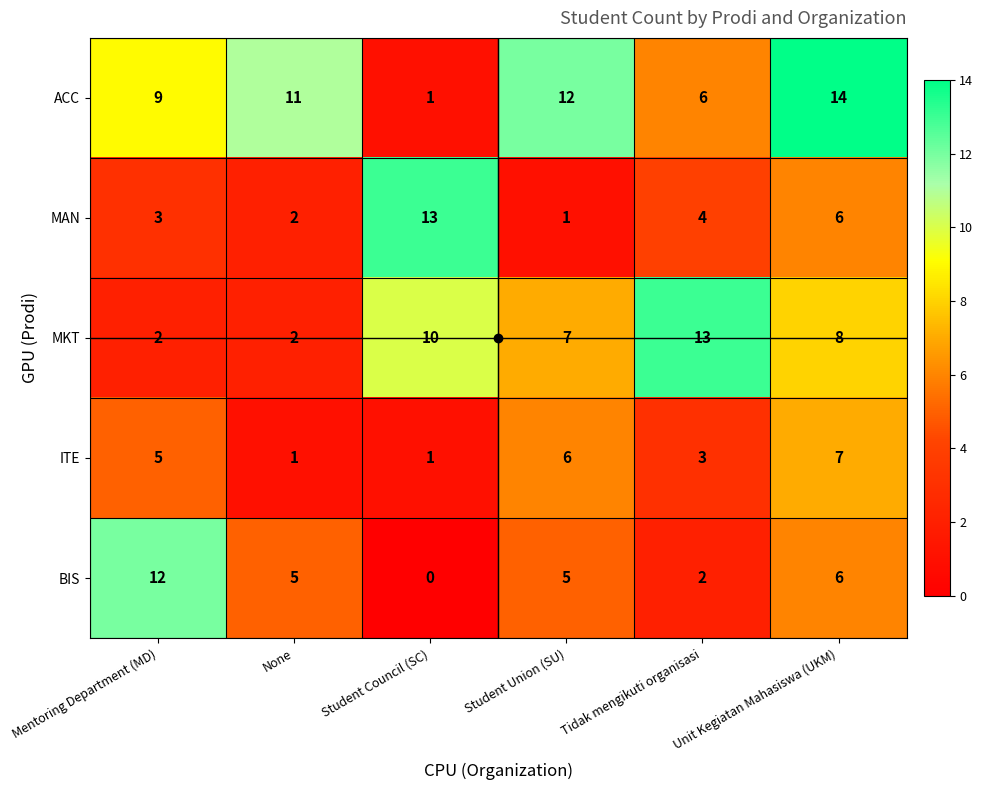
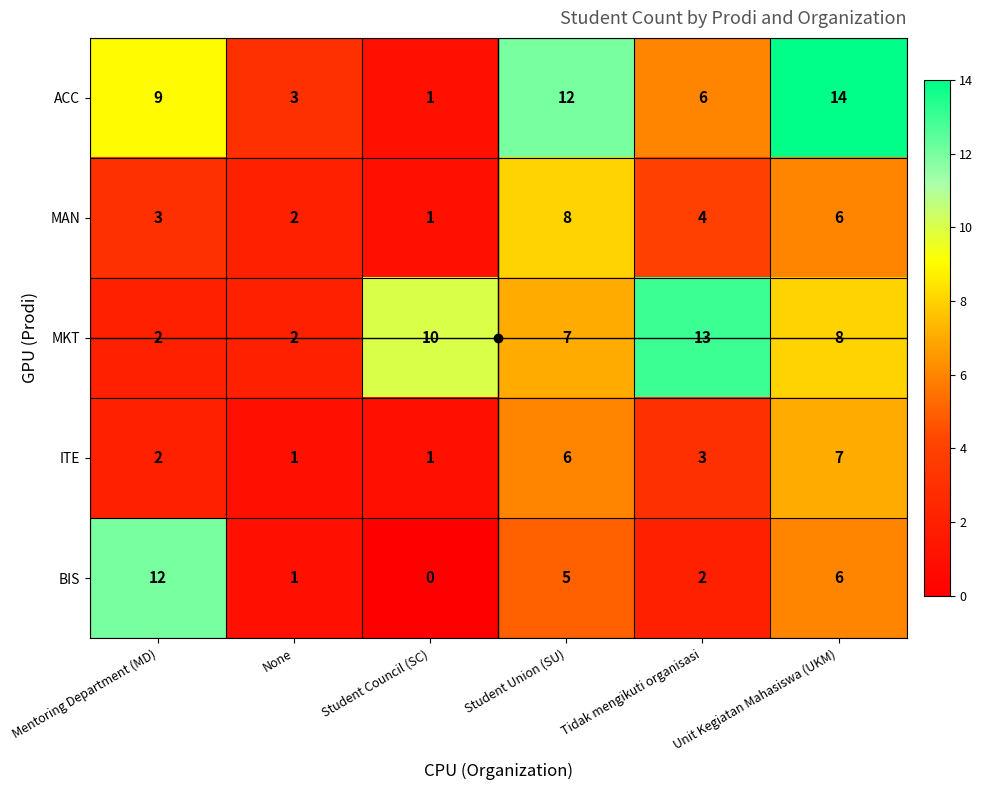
ACC, None: 11 -> 3
MAN, Student Council (SC): 13 -> 1
MAN, Student Union (SU): 1 -> 8
ITE, Mentoring Department (MD): 5 -> 2
BIS, None: 5 -> 1
